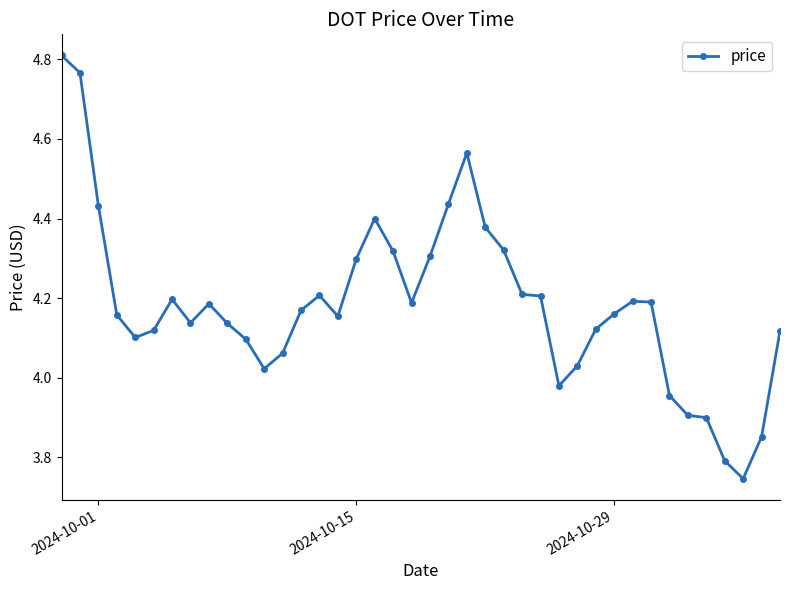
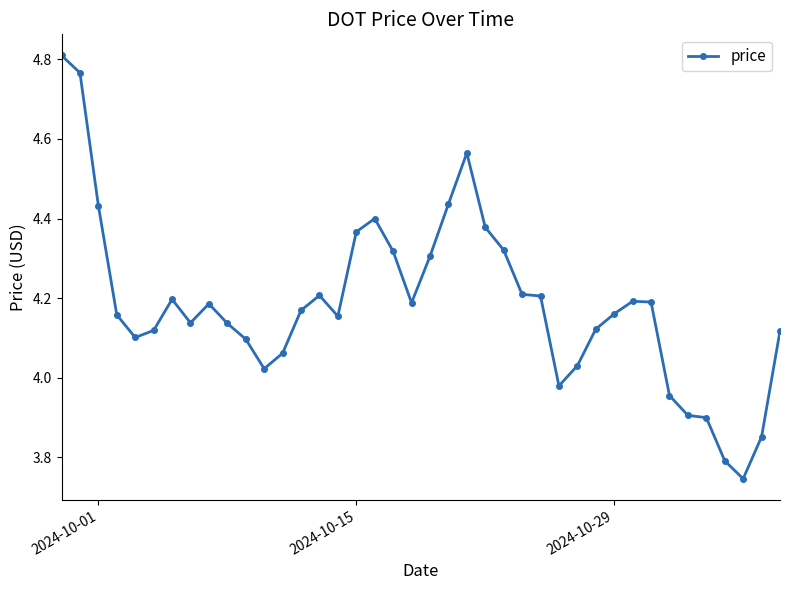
2024-10-15: 4.30 -> 4.37
